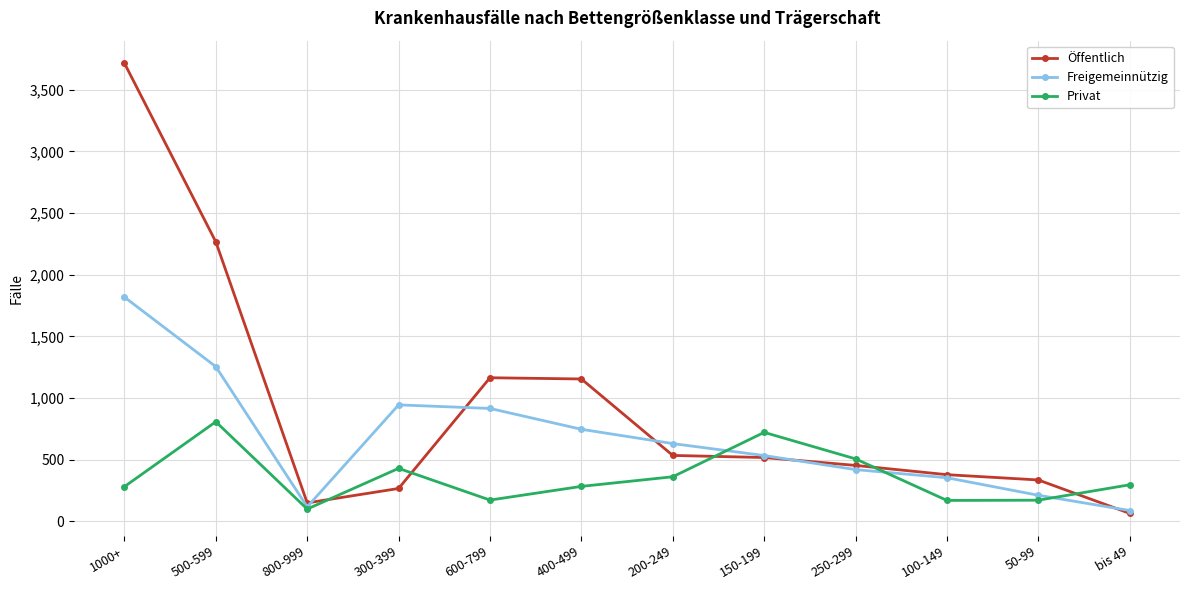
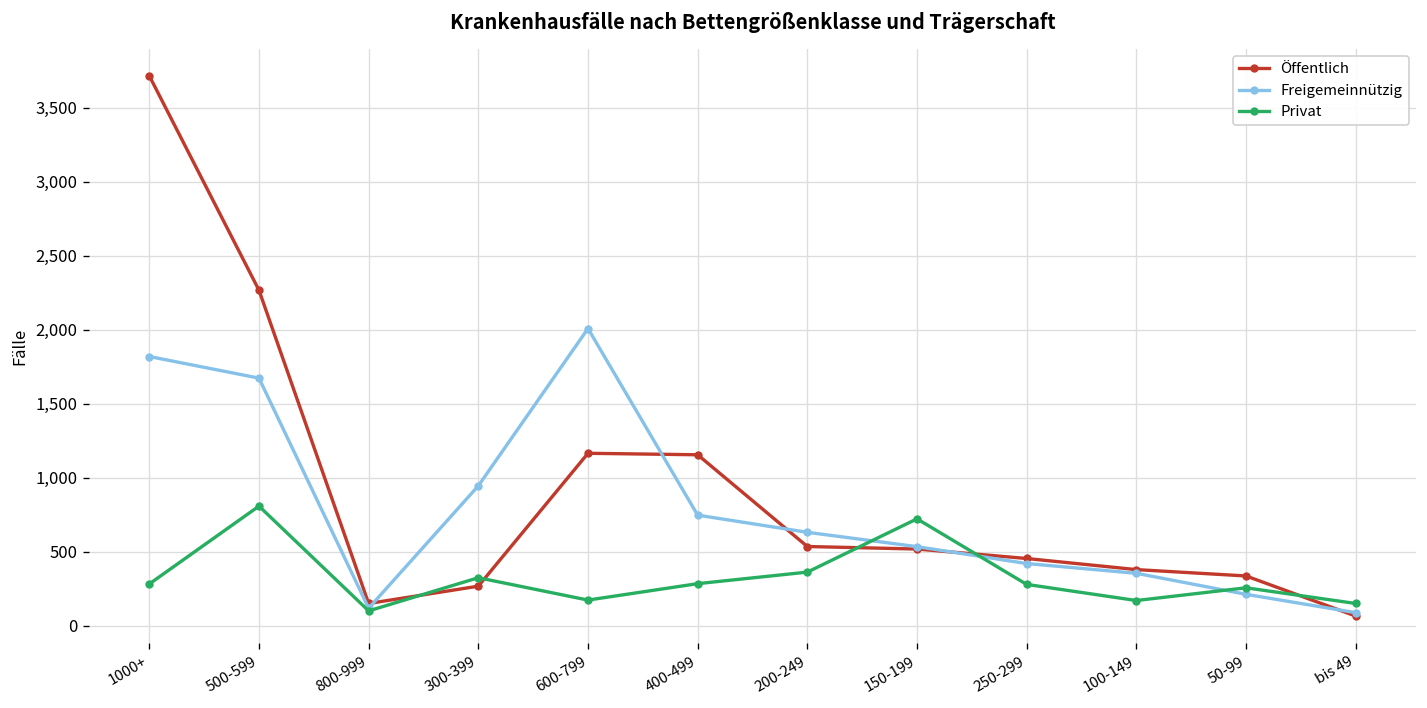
Freigemeinnützig, 500-599: 1,260 -> 1,670
Privat, 300-399: 430 -> 320
Freigemeinnützig, 600-799: 920 -> 2,010
Privat, 250-299: 510 -> 280
Privat, 50-99: 170 -> 260
Privat, bis 49: 300 -> 150
